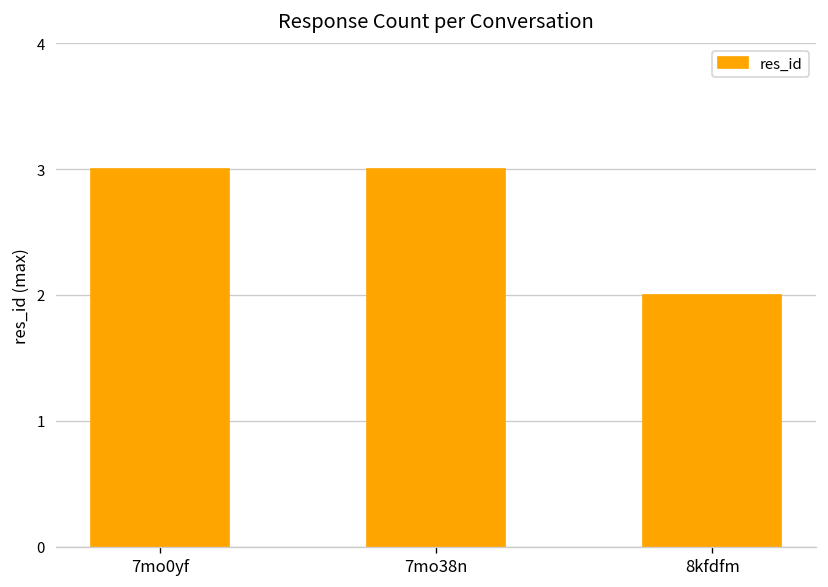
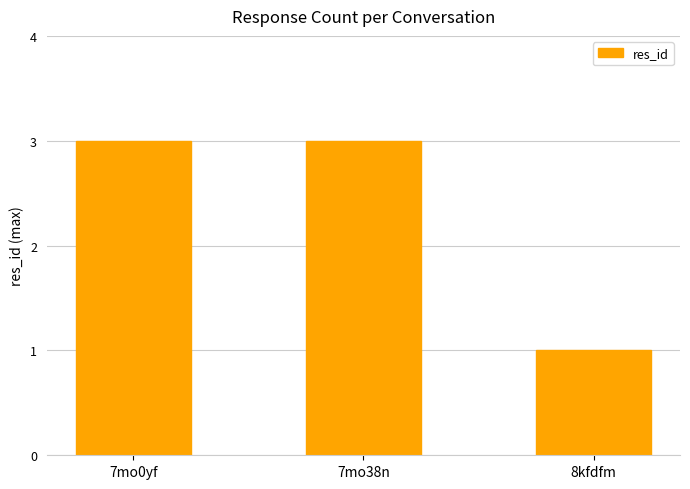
8kfdfm: 2 -> 1
